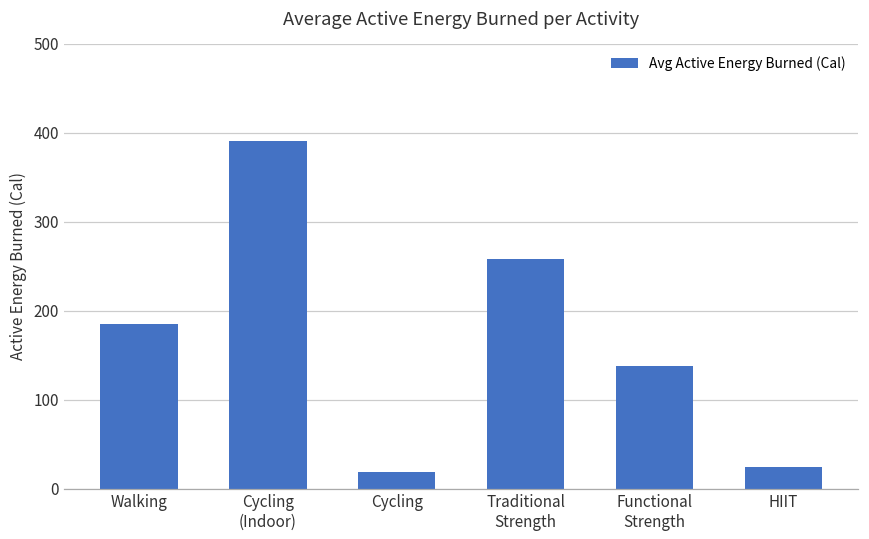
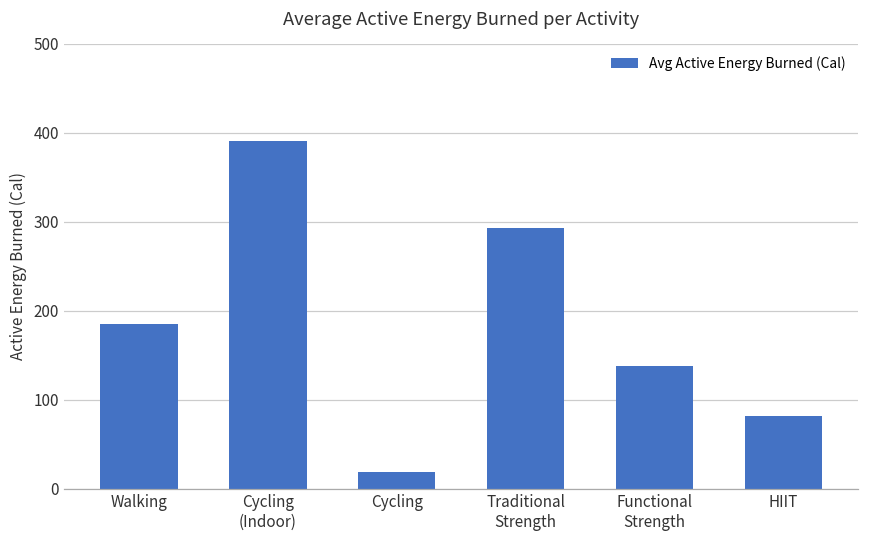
Traditional Strength: 260 -> 290
HIIT: 20 -> 80
